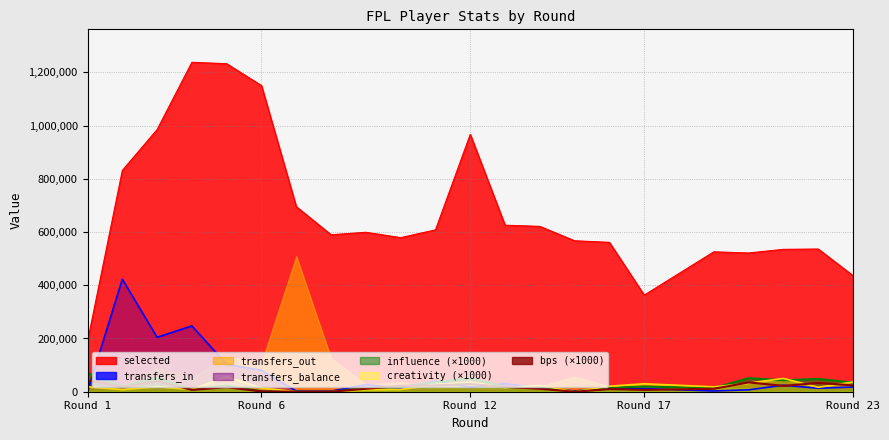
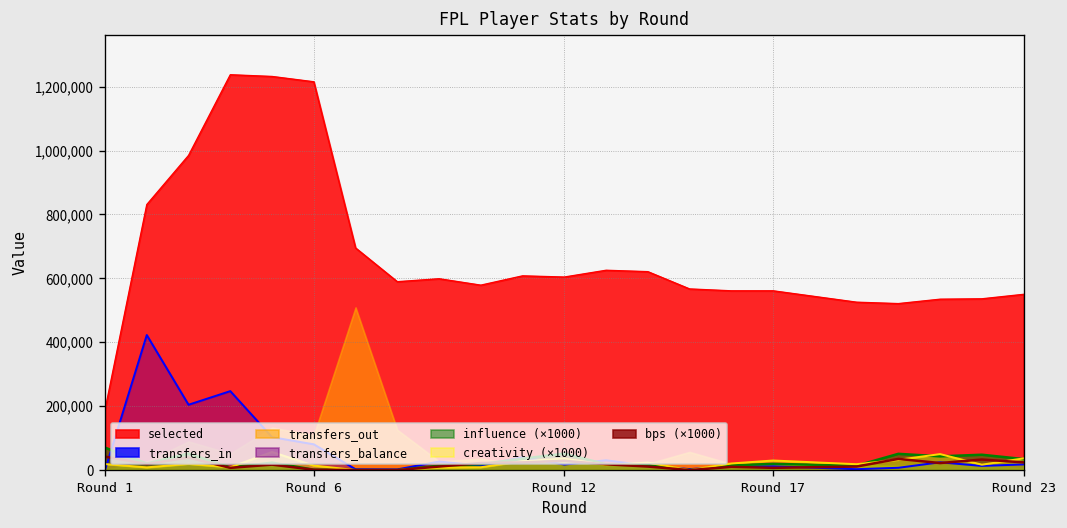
selected, Round 6: 1,150,000 -> 1,220,000
selected, Round 12: 970,000 -> 600,000
selected, Round 17: 360,000 -> 560,000
selected, Round 23: 440,000 -> 550,000
